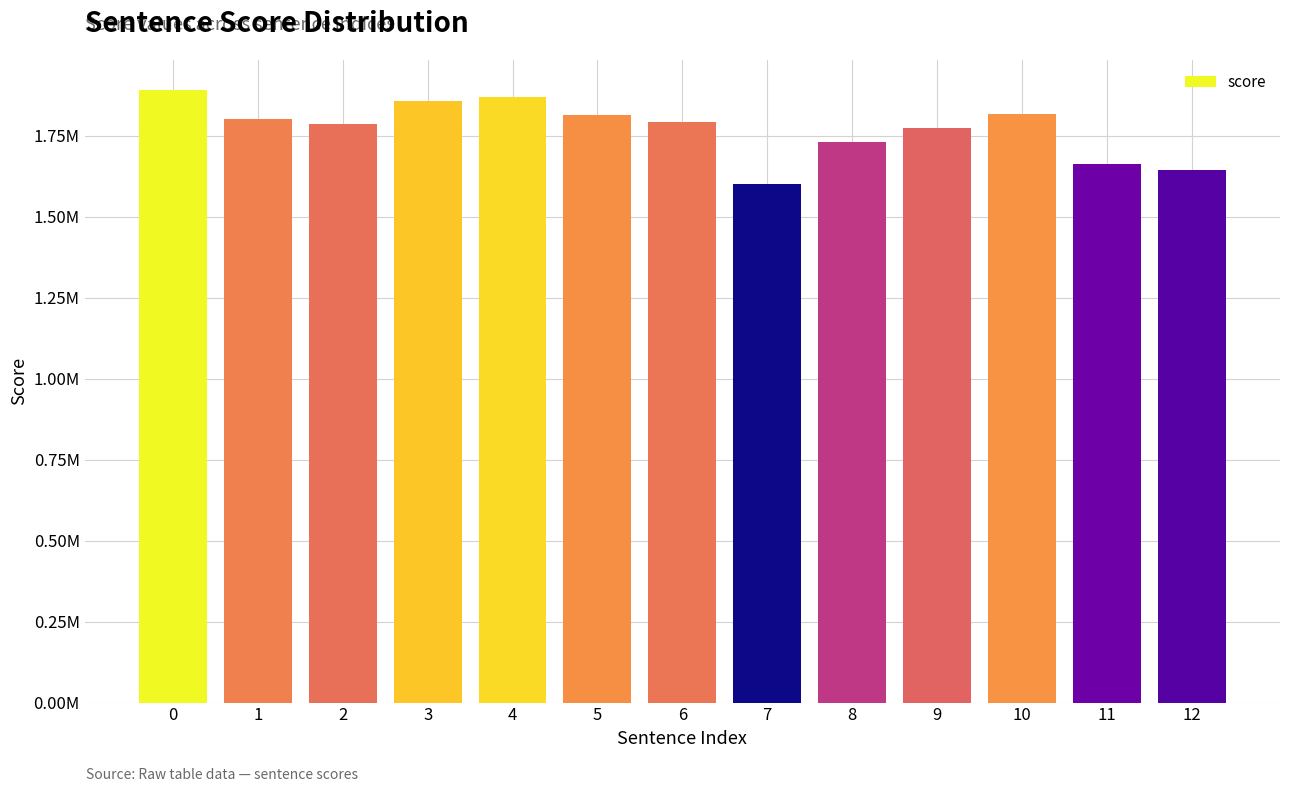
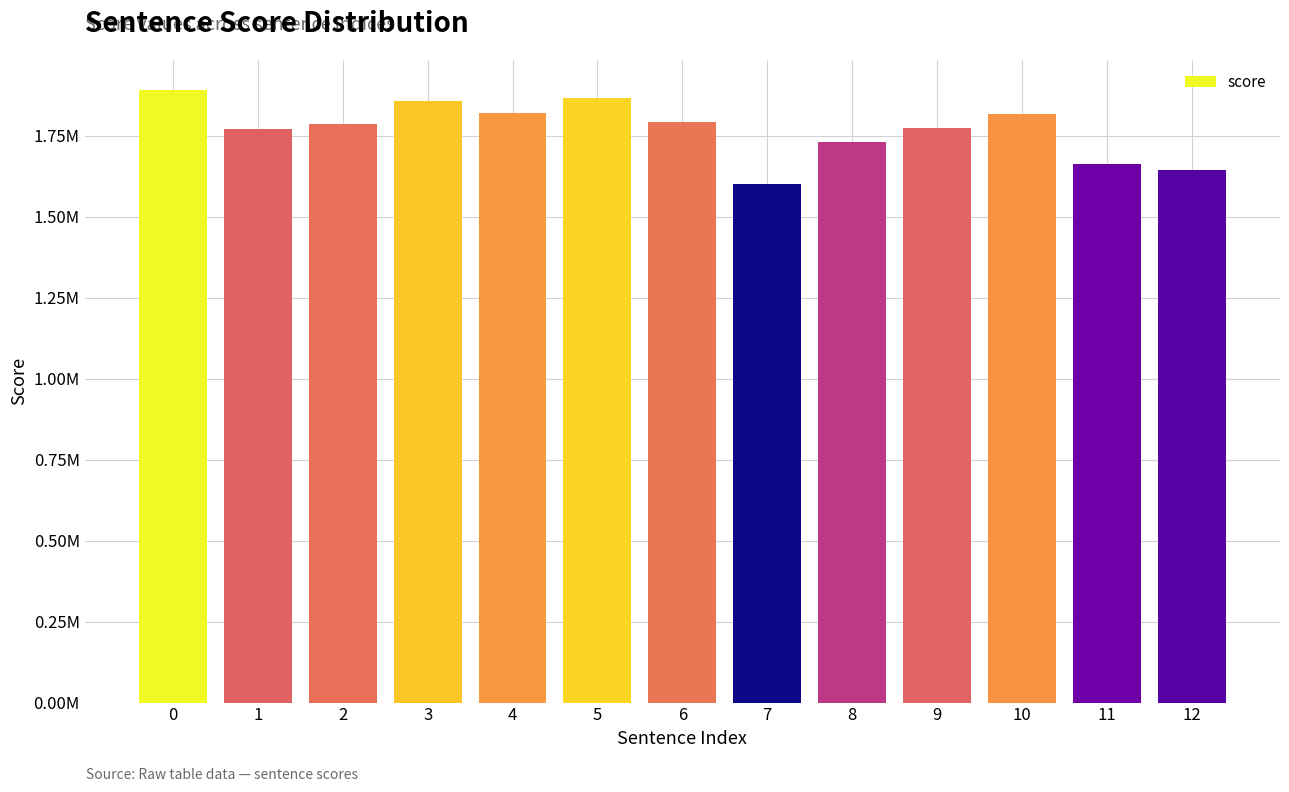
1: 1800000 -> 1770000
4: 1870000 -> 1820000
5: 1810000 -> 1870000
